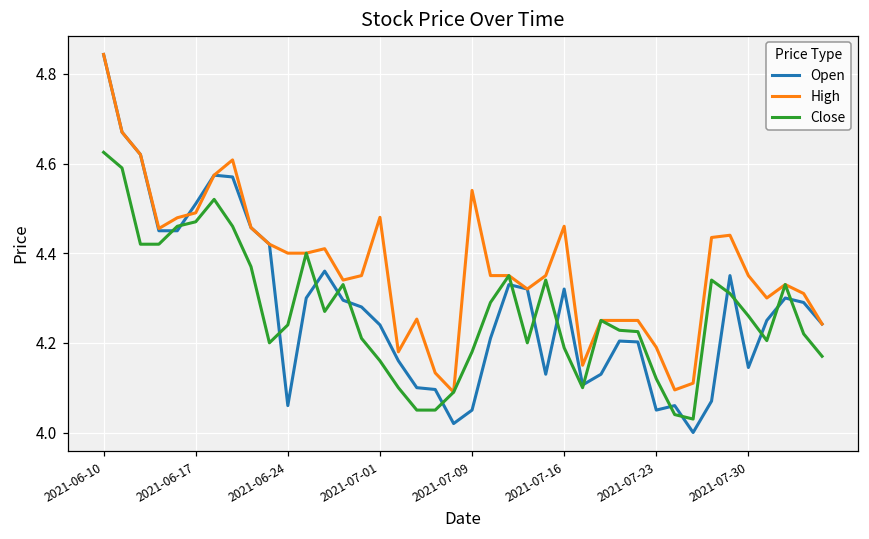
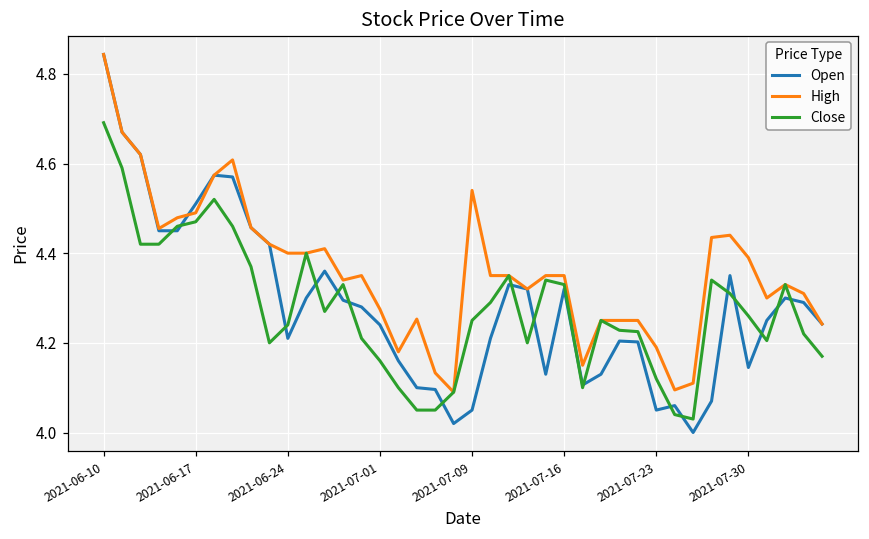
Close, 2021-06-10: 4.63 -> 4.69
Open, 2021-06-24: 4.06 -> 4.21
High, 2021-07-01: 4.48 -> 4.28
Close, 2021-07-09: 4.18 -> 4.25
High, 2021-07-16: 4.46 -> 4.35
Close, 2021-07-16: 4.19 -> 4.33
High, 2021-07-30: 4.35 -> 4.39
